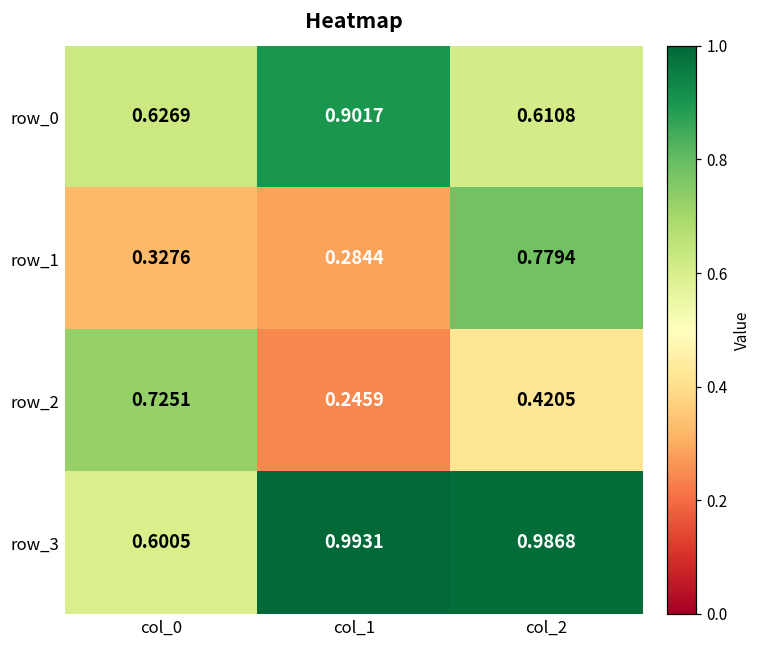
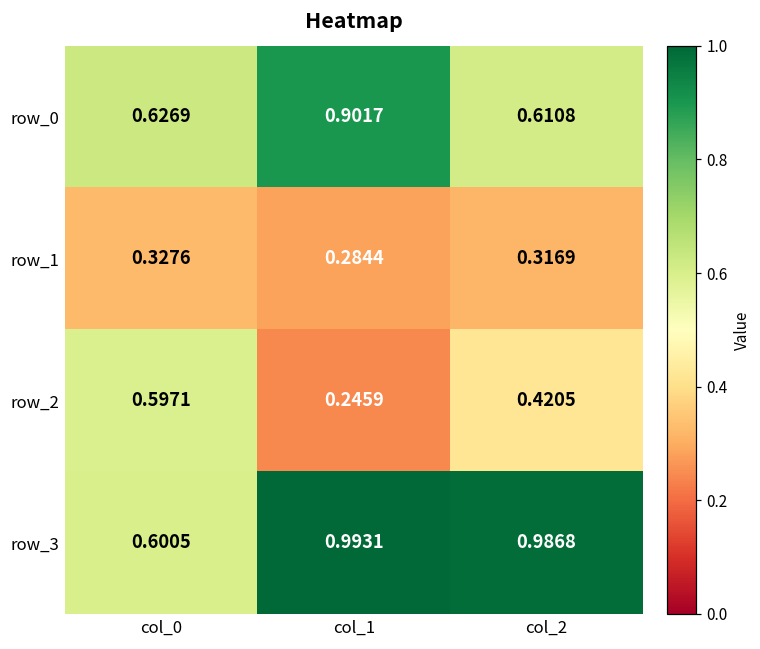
row_1, col_2: 0.7794 -> 0.3169
row_2, col_0: 0.7251 -> 0.5971
